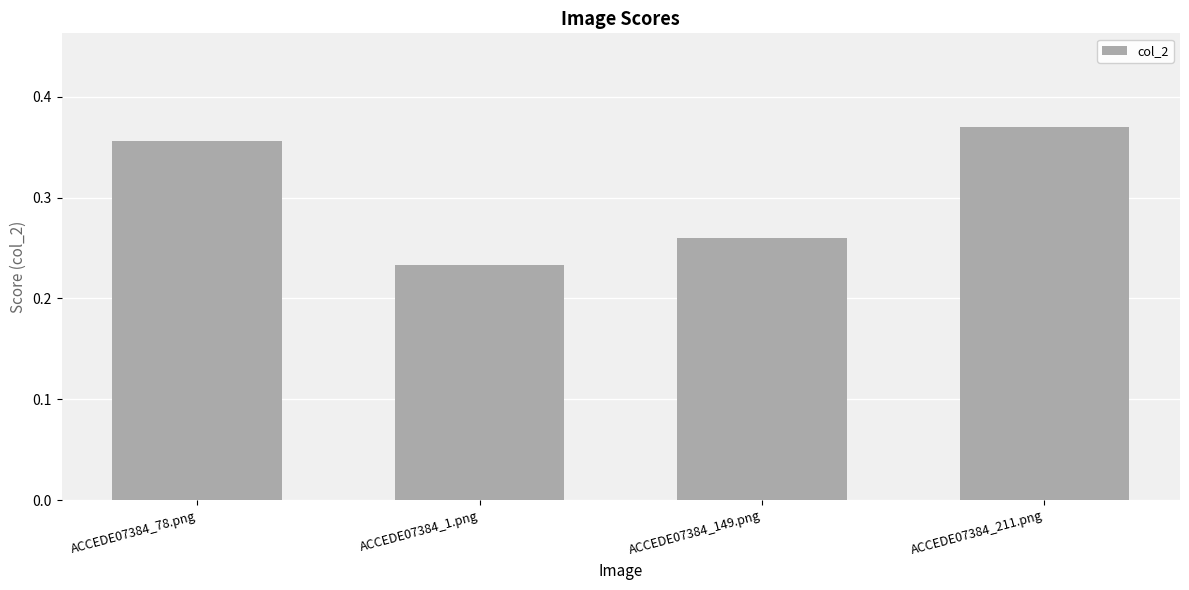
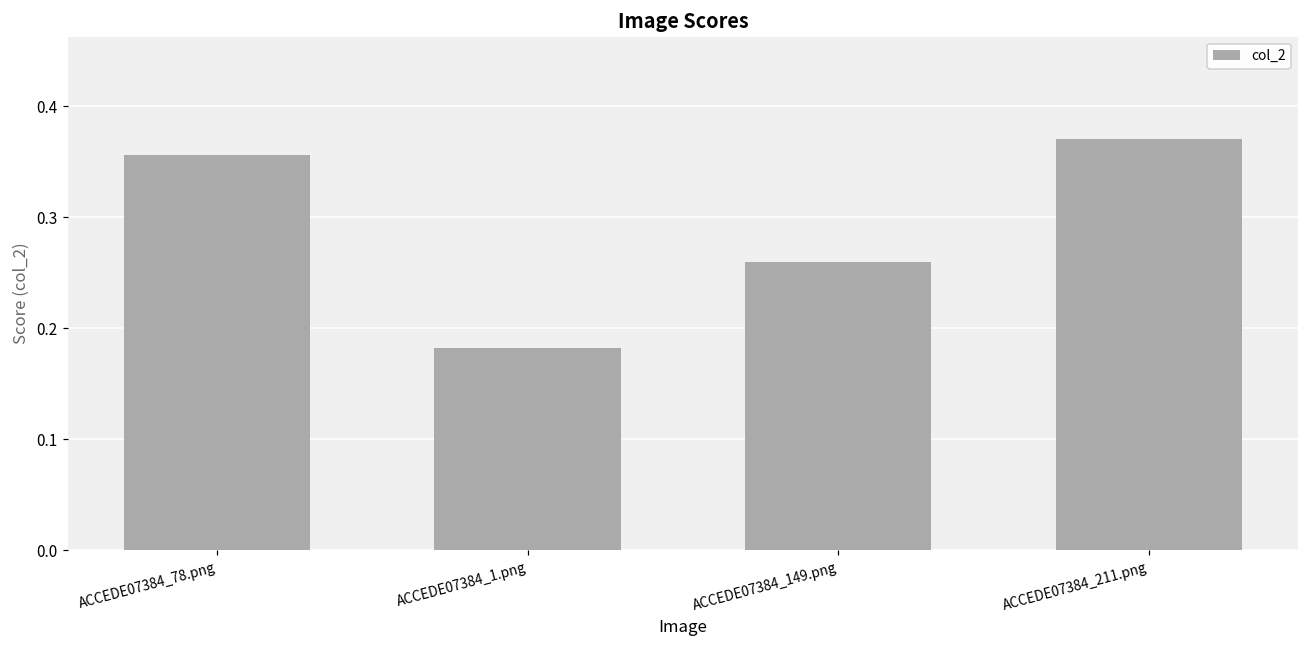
ACCEDE07384_1.png: 0.233 -> 0.182
